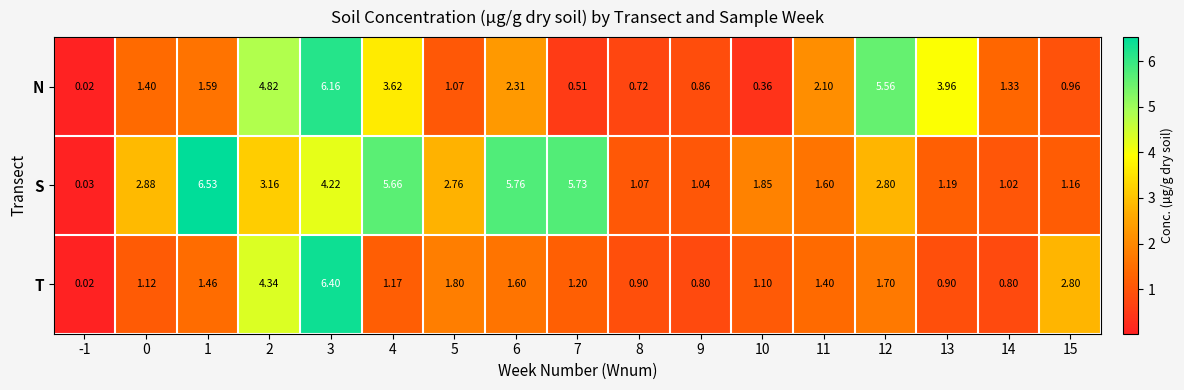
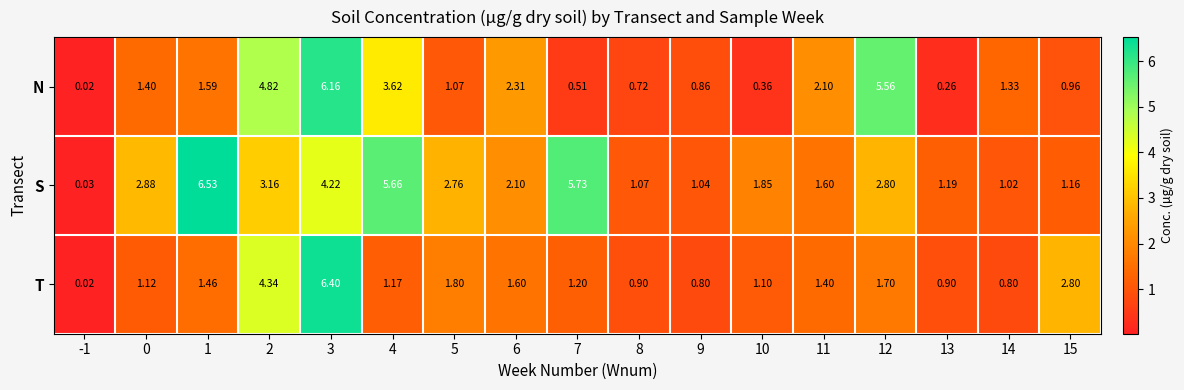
N, 13: 3.96 -> 0.26
S, 6: 5.76 -> 2.10
